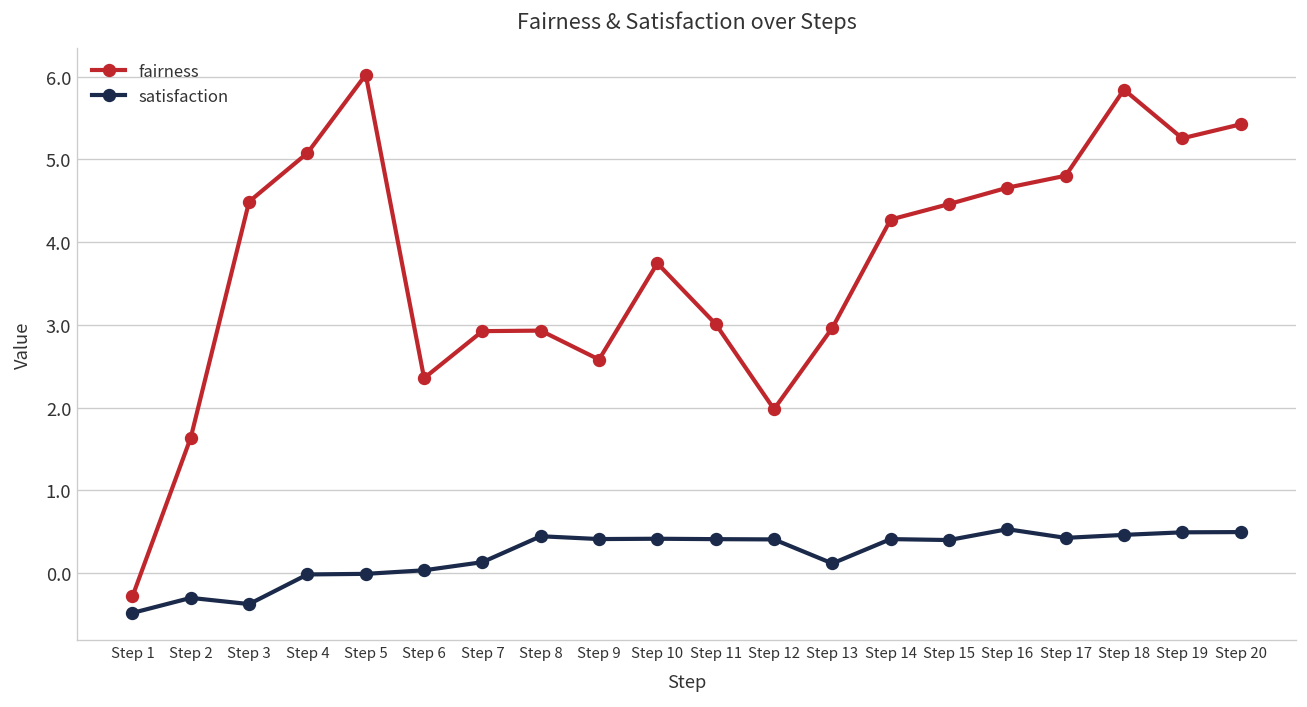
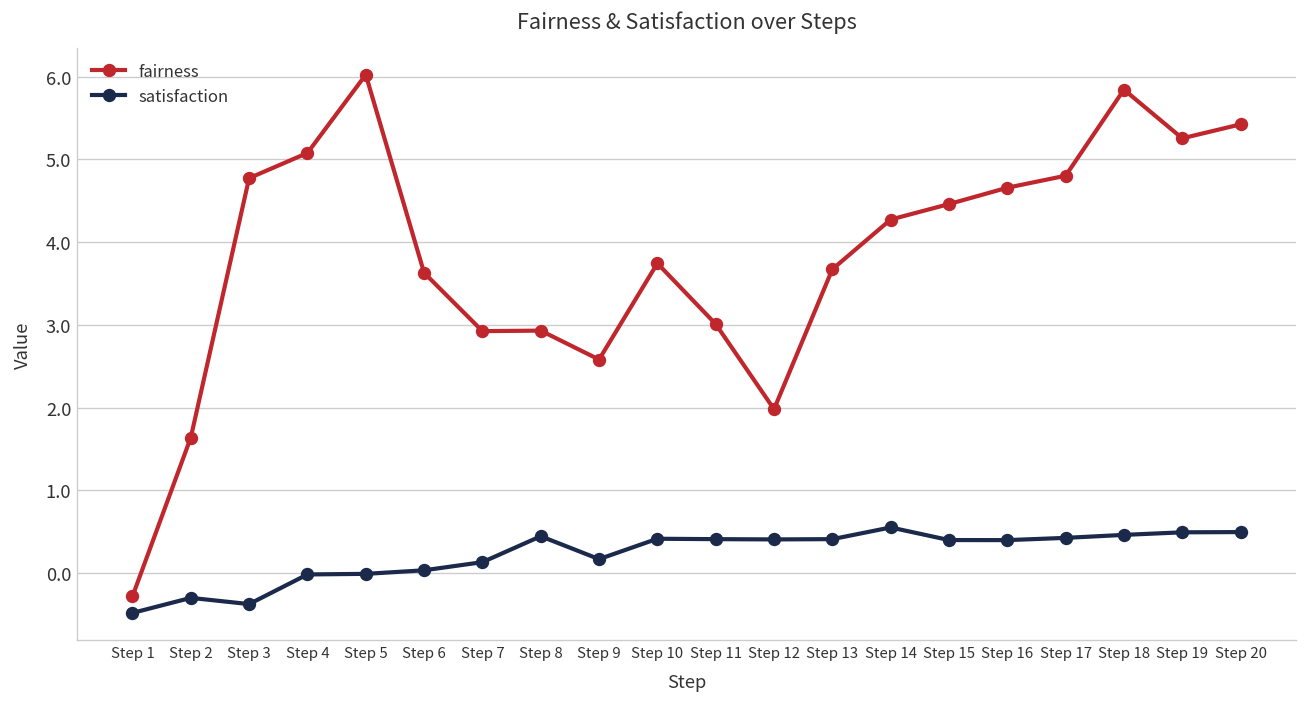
fairness, Step 3: 4.5 -> 4.8
fairness, Step 6: 2.4 -> 3.6
satisfaction, Step 9: 0.4 -> 0.2
fairness, Step 13: 3.0 -> 3.7
satisfaction, Step 13: 0.1 -> 0.4
satisfaction, Step 14: 0.4 -> 0.6
satisfaction, Step 16: 0.5 -> 0.4
